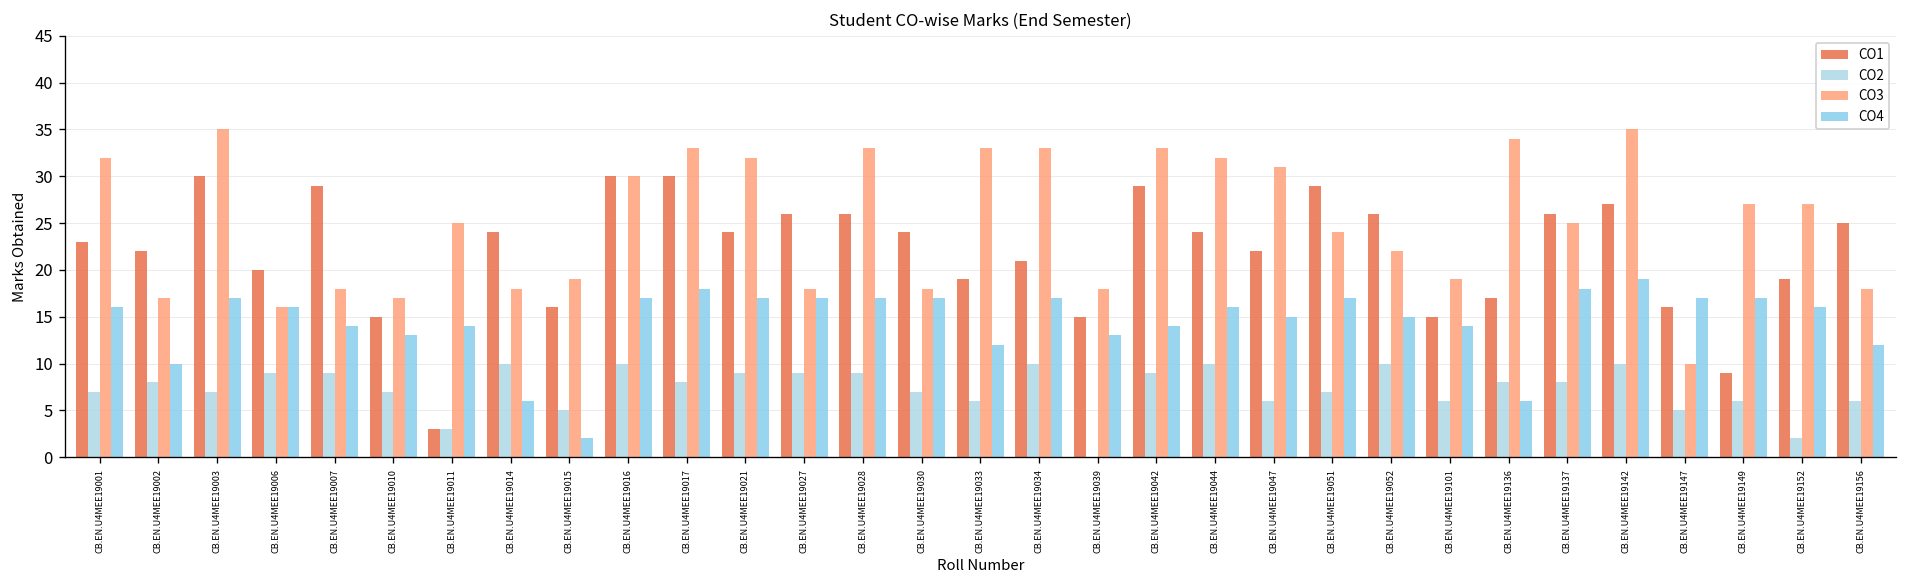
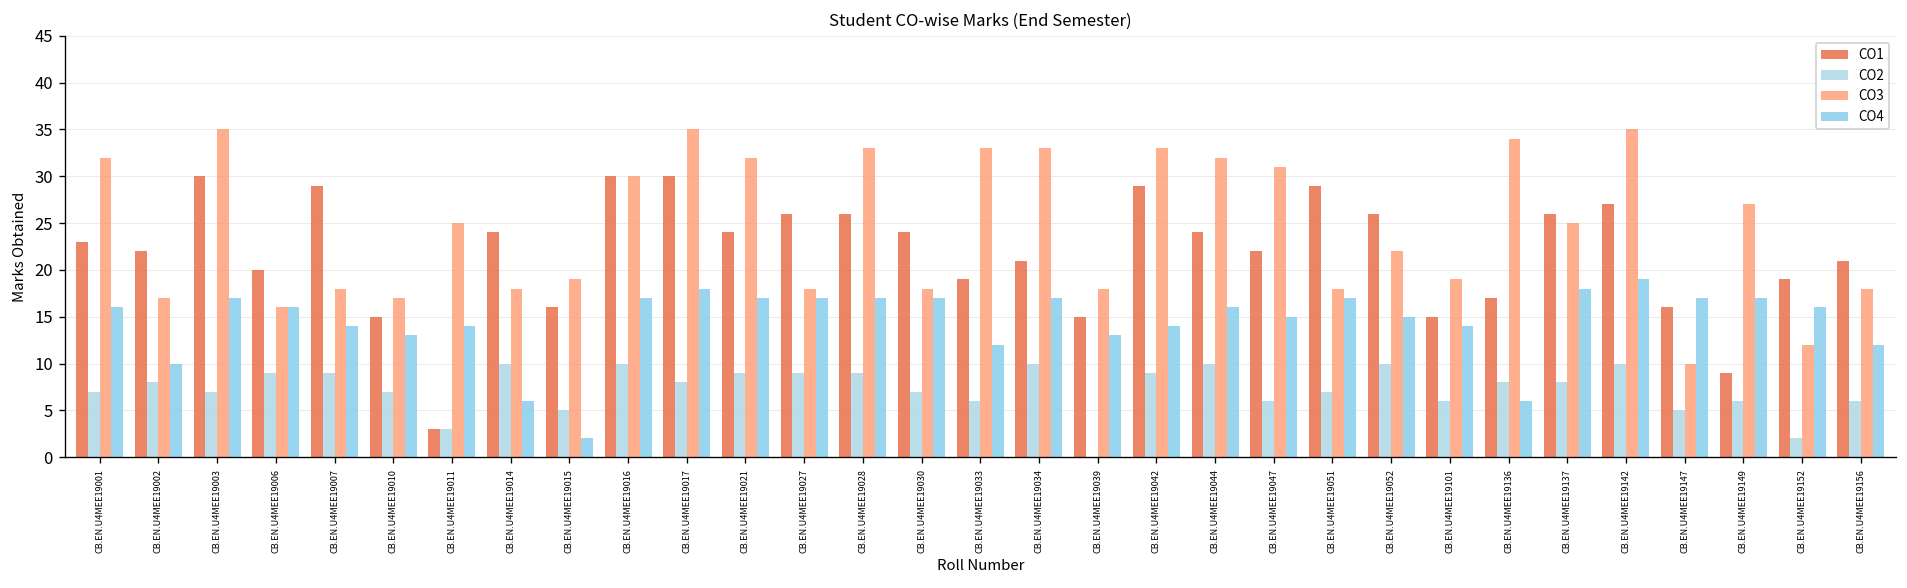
CO3, CB.EN.U4MEE19017: 33 -> 35
CO3, CB.EN.U4MEE19051: 24 -> 18
CO3, CB.EN.U4MEE19152: 27 -> 12
CO1, CB.EN.U4MEE19156: 25 -> 21
